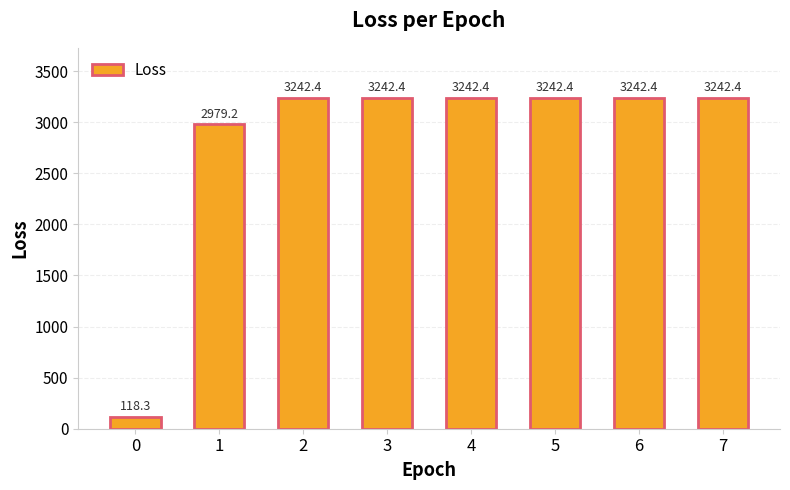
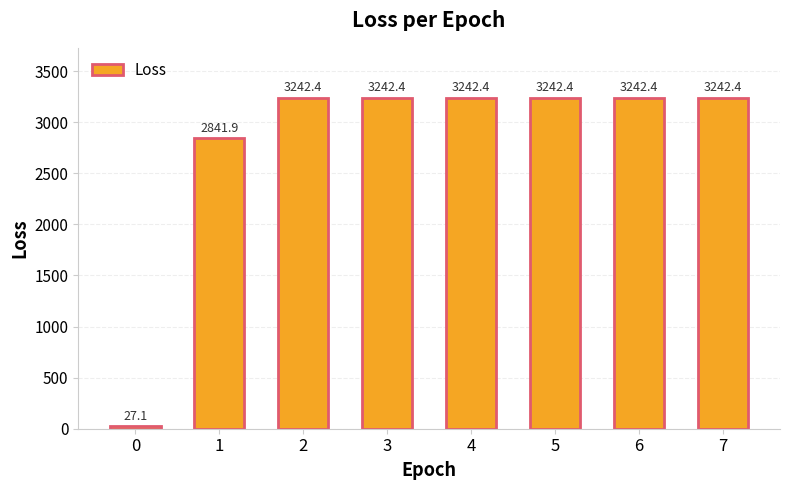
0: 118.3 -> 27.1
1: 2979.2 -> 2841.9
